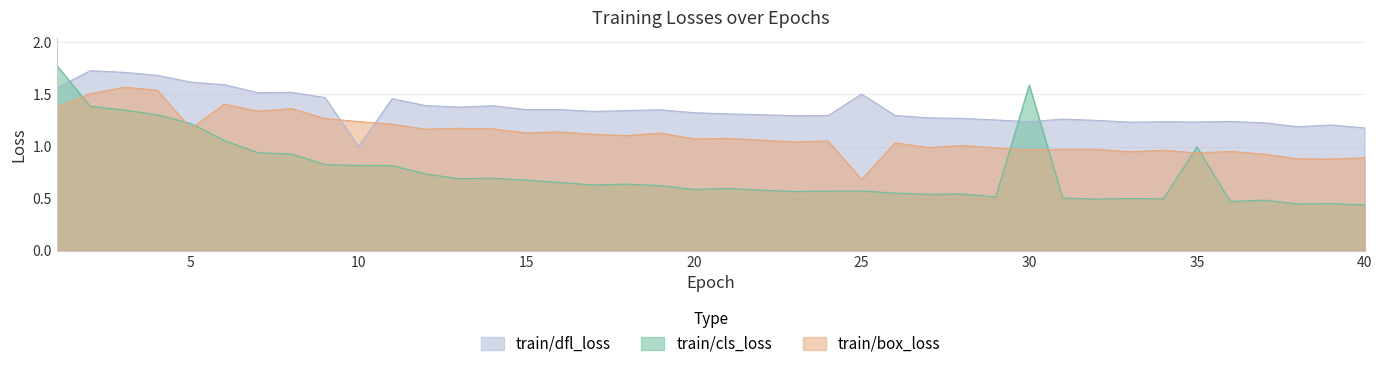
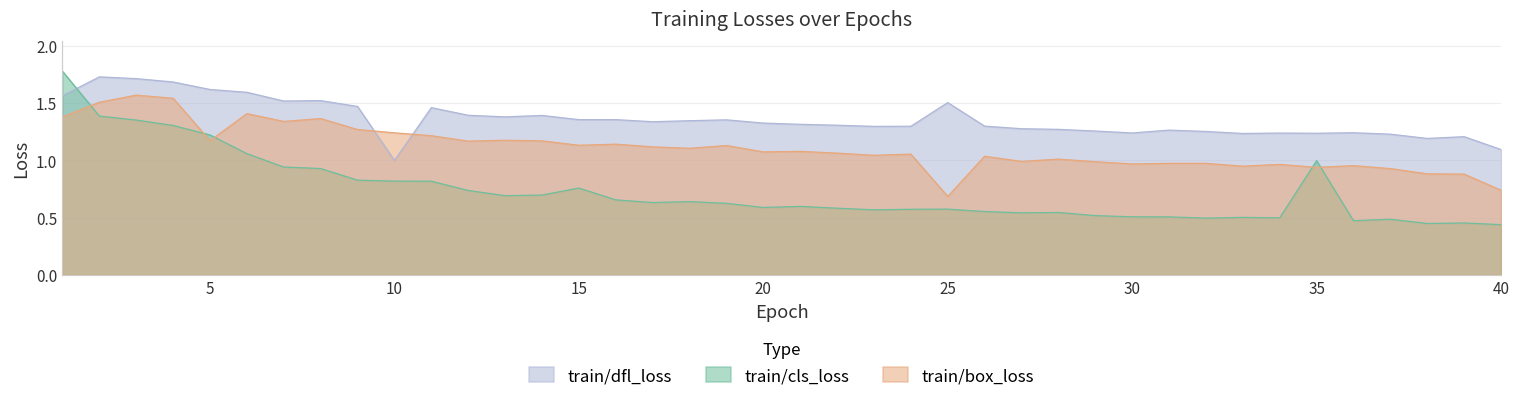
train/cls_loss, 15: 0.68 -> 0.76
train/cls_loss, 30: 1.59 -> 0.51
train/dfl_loss, 40: 1.18 -> 1.09
train/box_loss, 40: 0.89 -> 0.74
